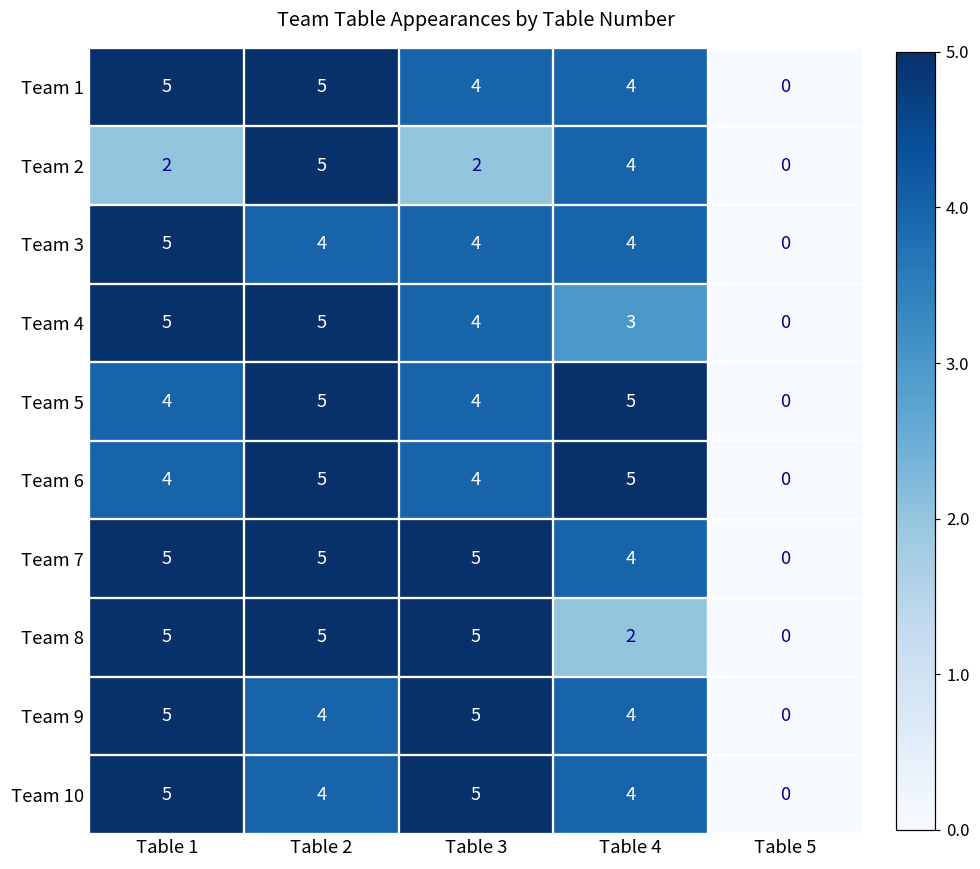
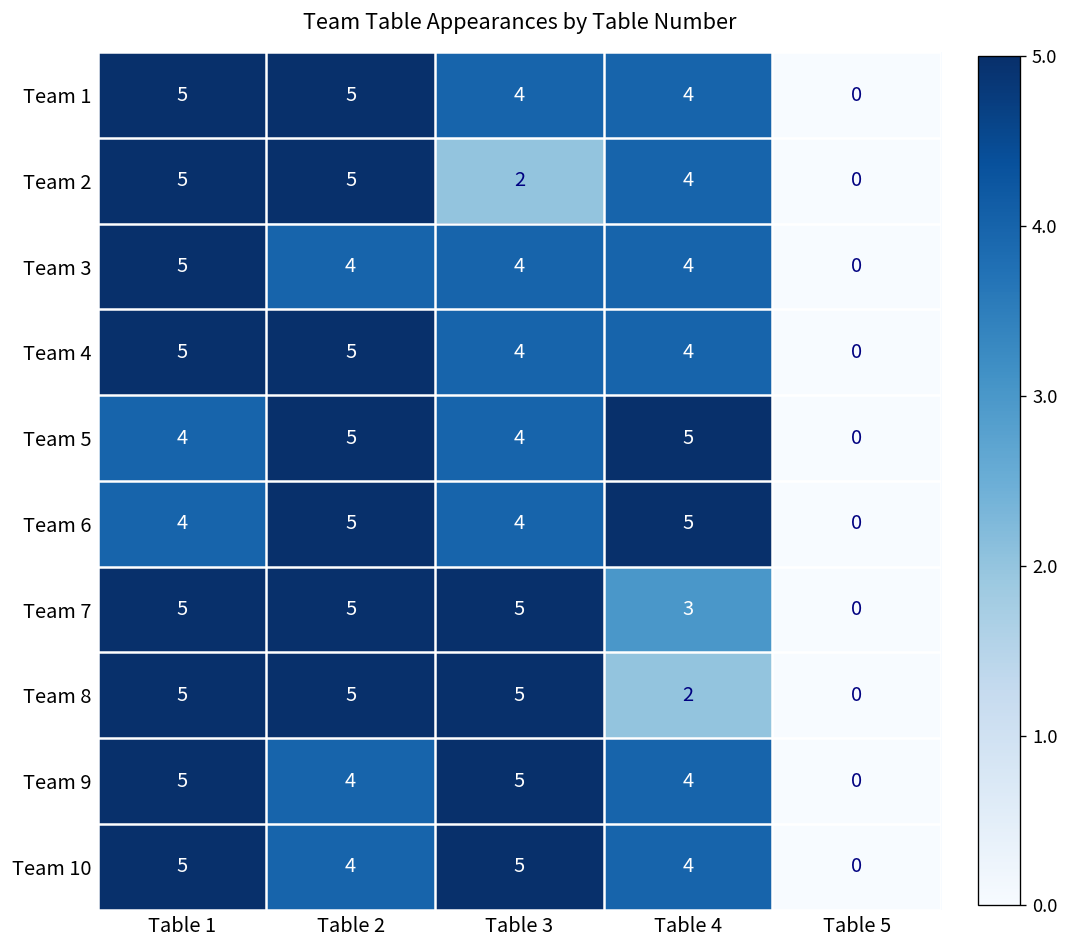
Team 2, Table 1: 2 -> 5
Team 4, Table 4: 3 -> 4
Team 7, Table 4: 4 -> 3
